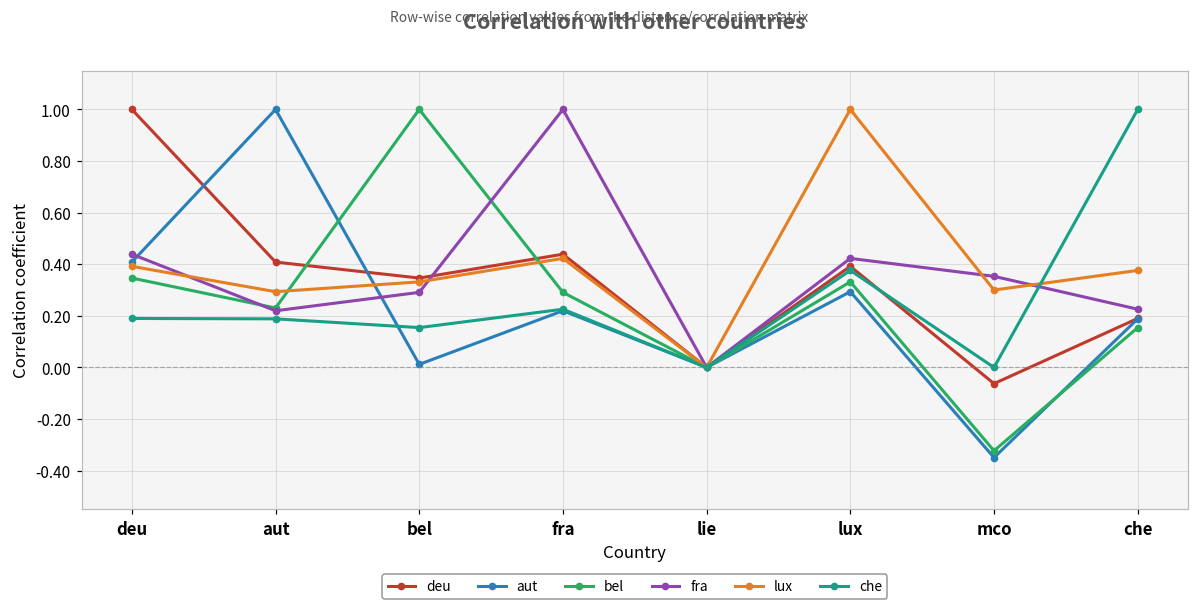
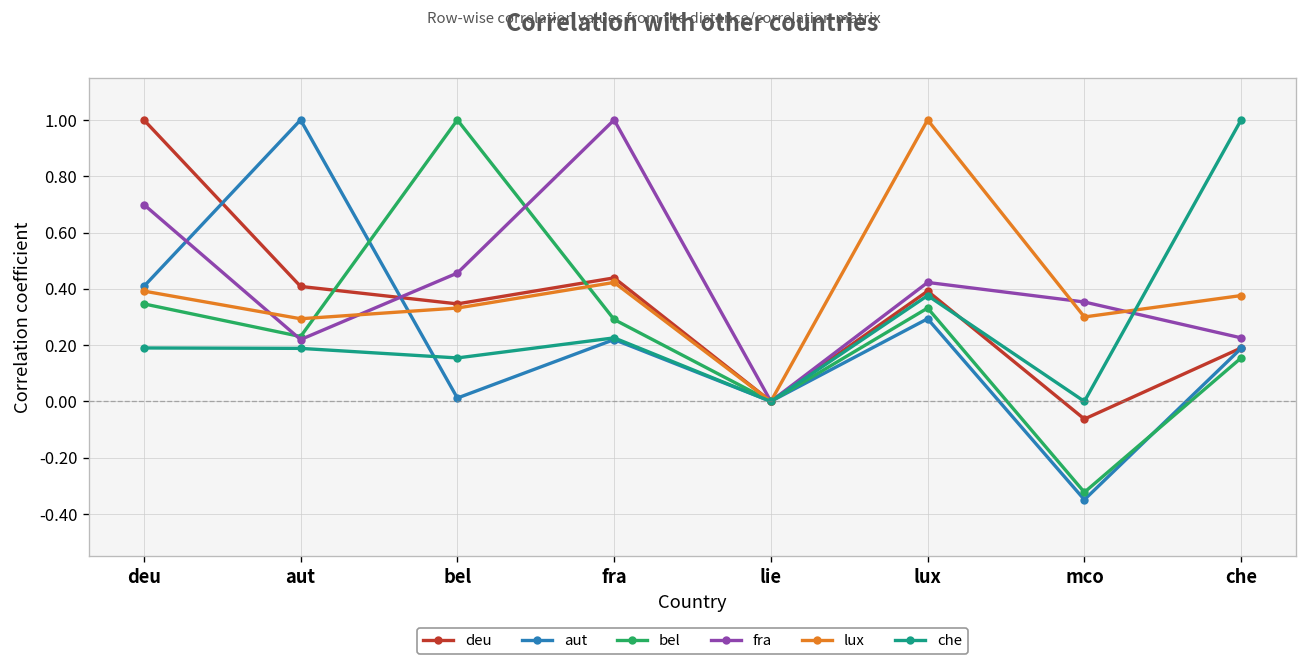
fra, deu: 0.44 -> 0.70
fra, bel: 0.29 -> 0.46
